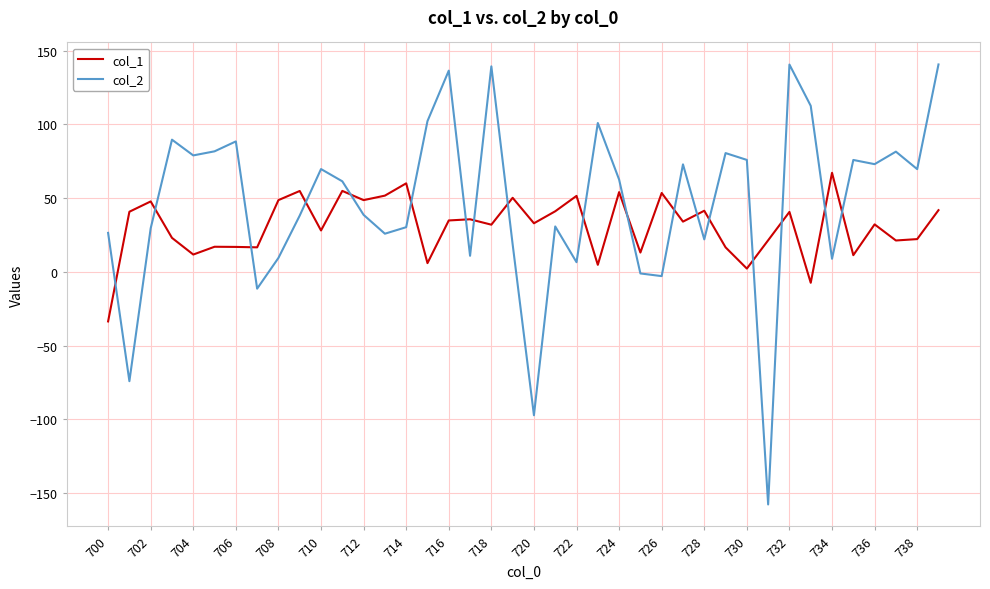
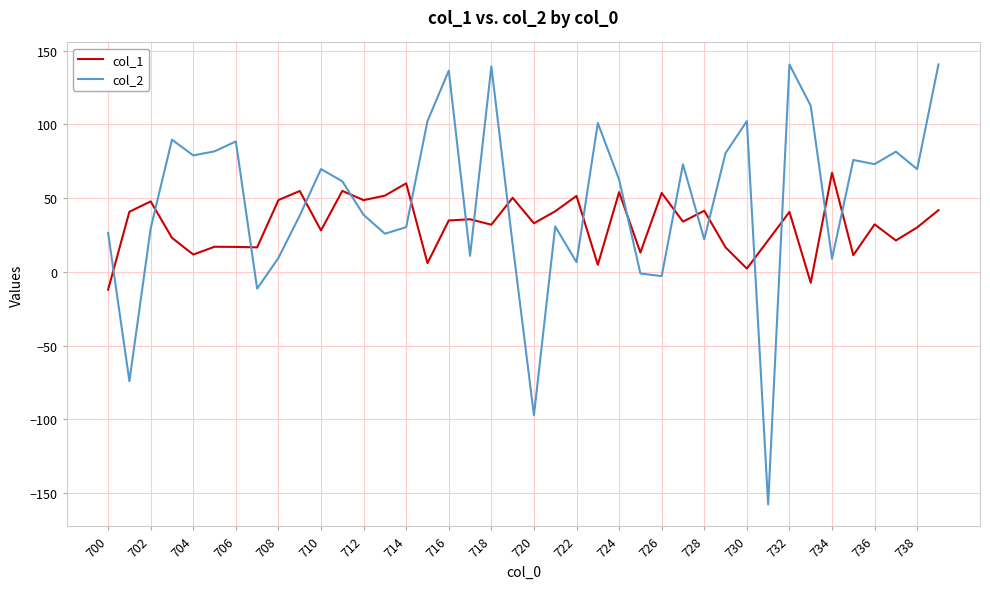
col_1, 700: -34 -> -12
col_2, 730: 76 -> 102
col_1, 738: 22 -> 30
